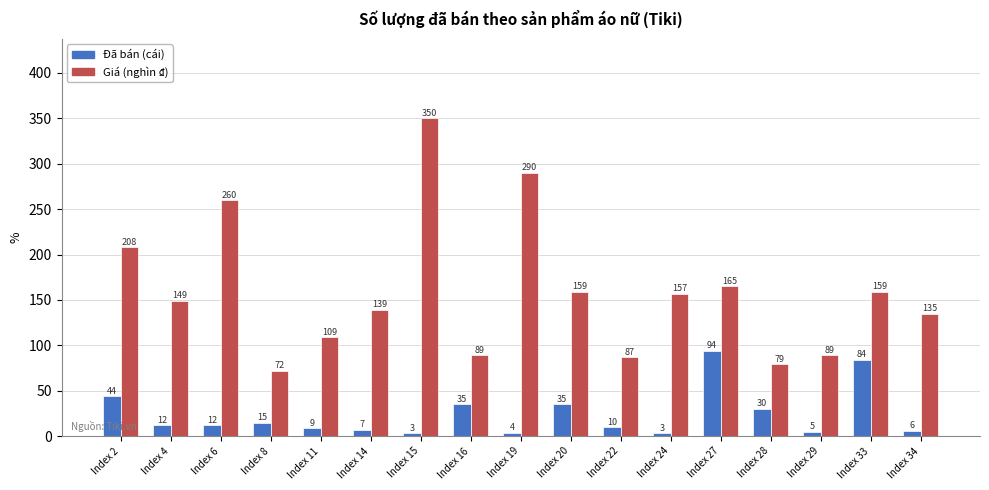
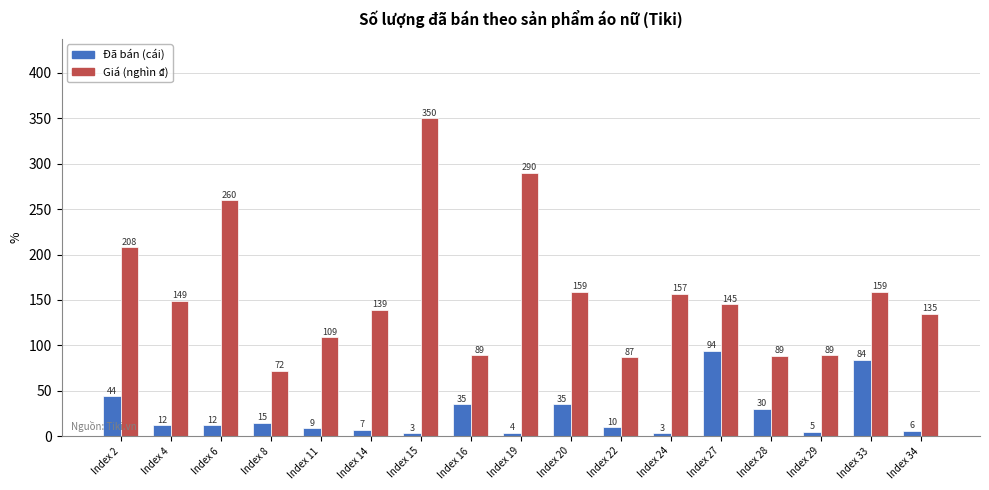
Giá (nghìn ₫), Index 27: 165 -> 145
Giá (nghìn ₫), Index 28: 79 -> 89
